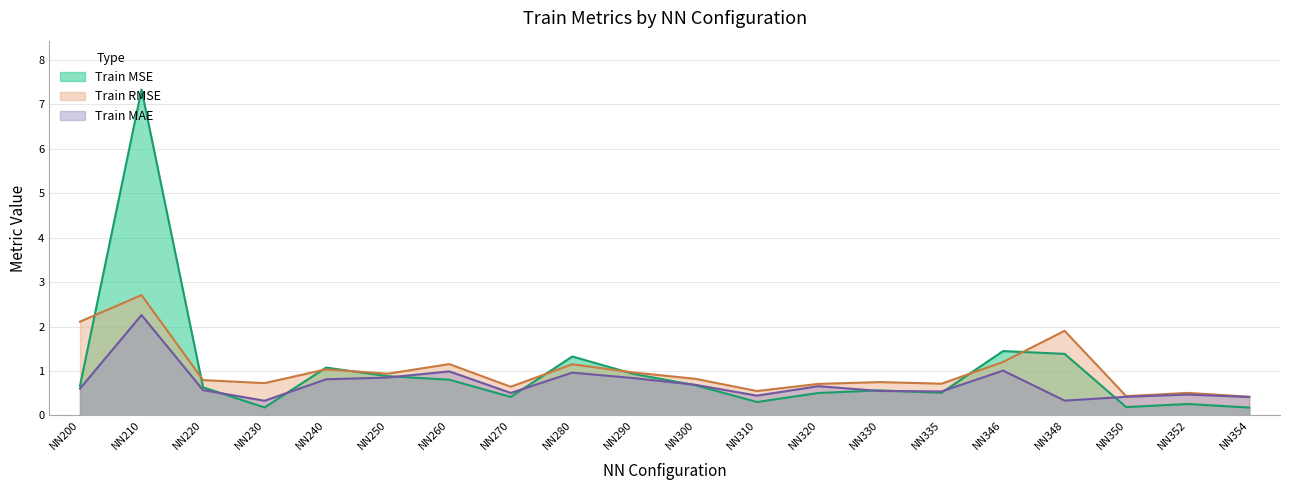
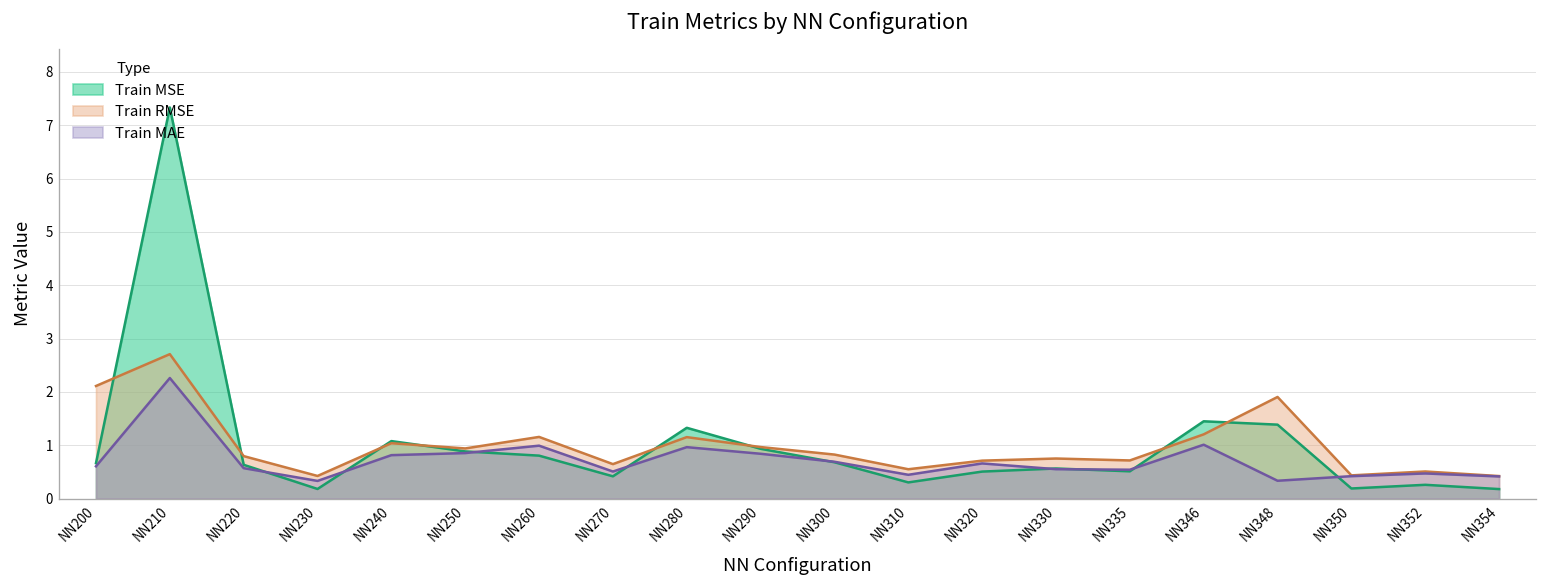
Train RMSE, NN230: 0.7 -> 0.4
